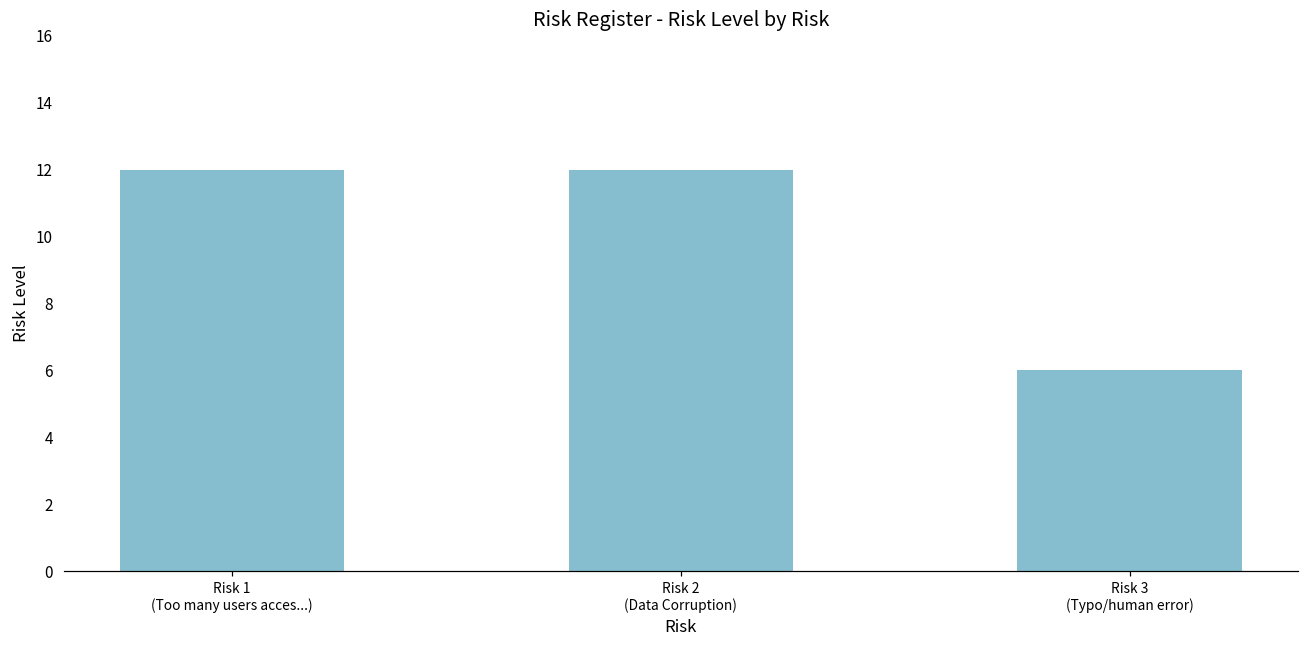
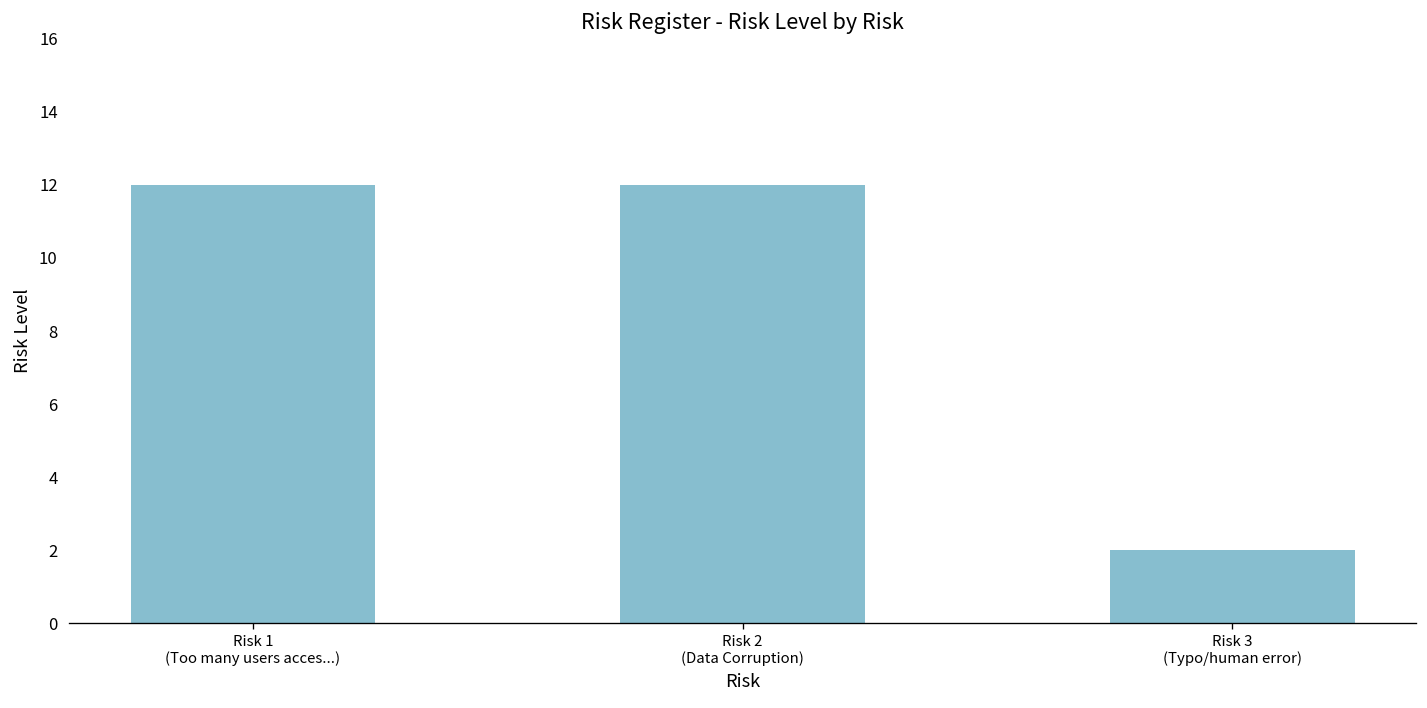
Risk 3 (Typo/human error): 6 -> 2
